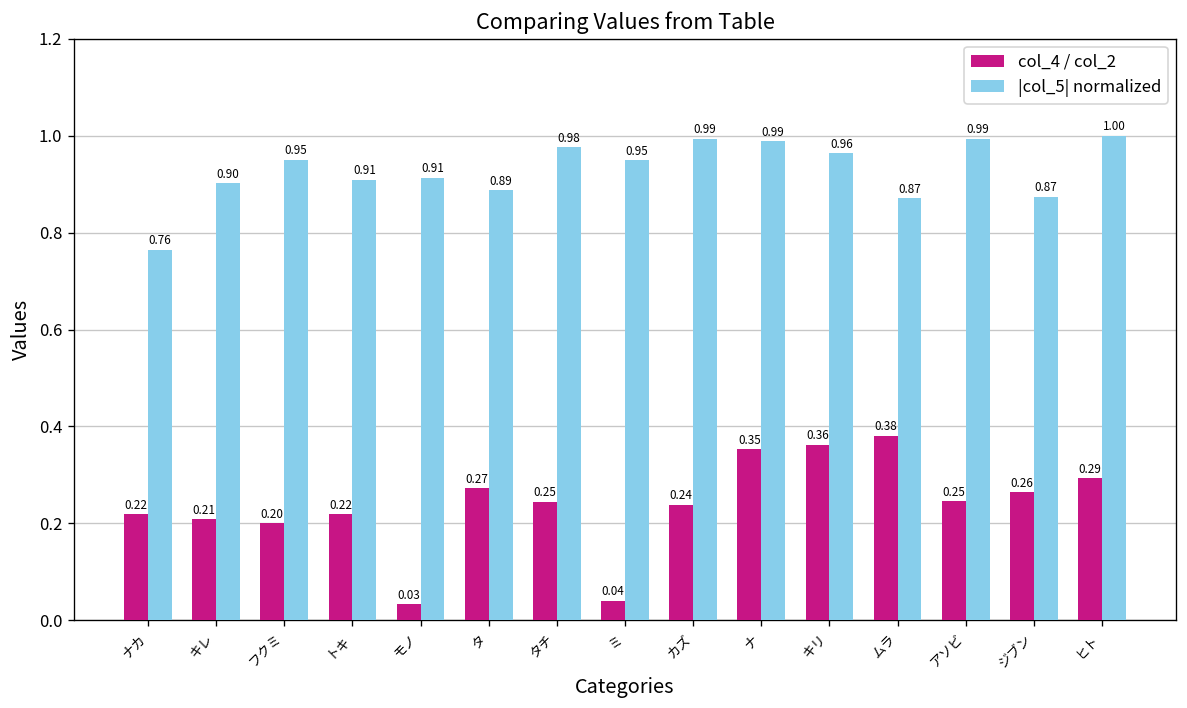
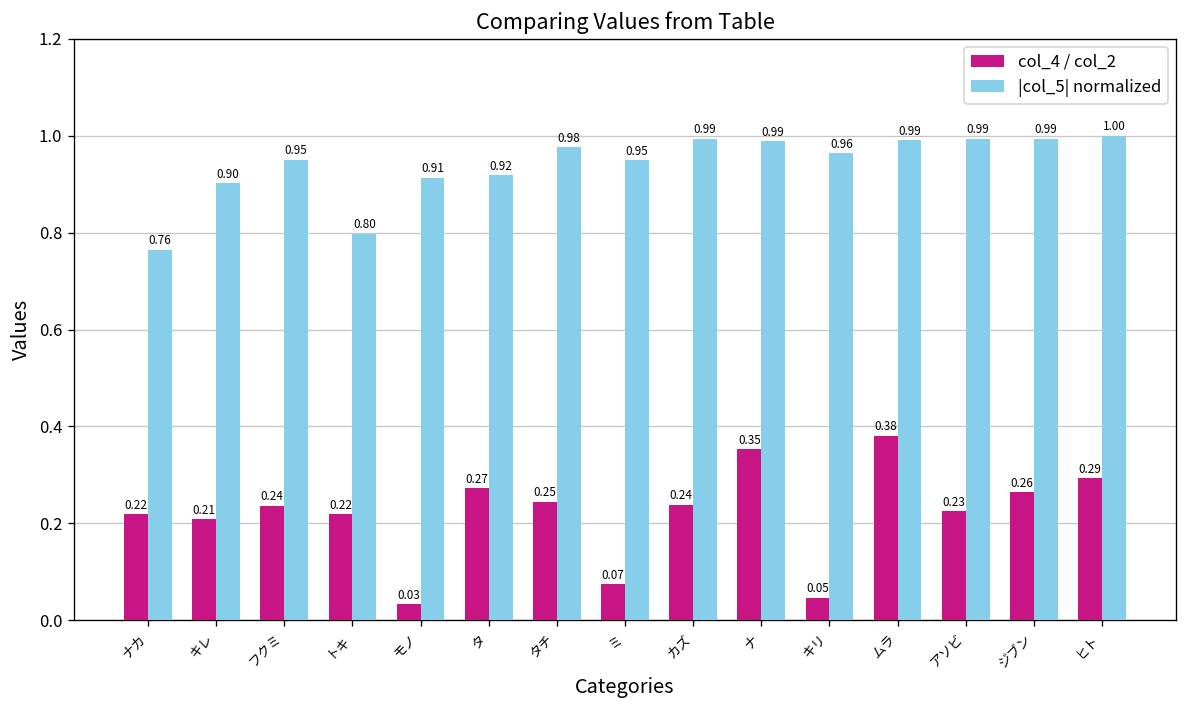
col_4 / col_2, フクミ: 0.20 -> 0.24
|col_5| normalized, トキ: 0.91 -> 0.80
|col_5| normalized, タ: 0.89 -> 0.92
col_4 / col_2, ミ: 0.04 -> 0.07
col_4 / col_2, キリ: 0.36 -> 0.05
|col_5| normalized, ムラ: 0.87 -> 0.99
col_4 / col_2, アソビ: 0.25 -> 0.23
|col_5| normalized, ジブン: 0.87 -> 0.99
